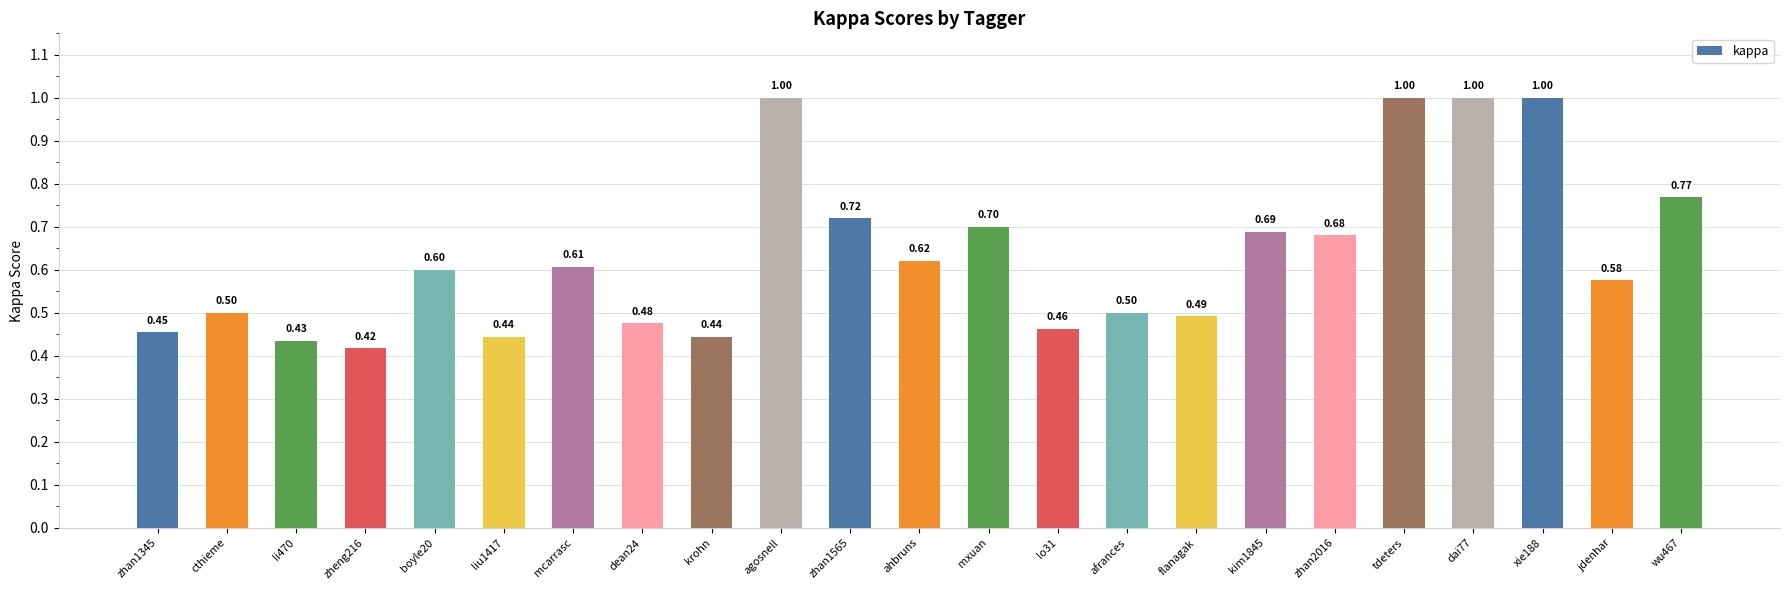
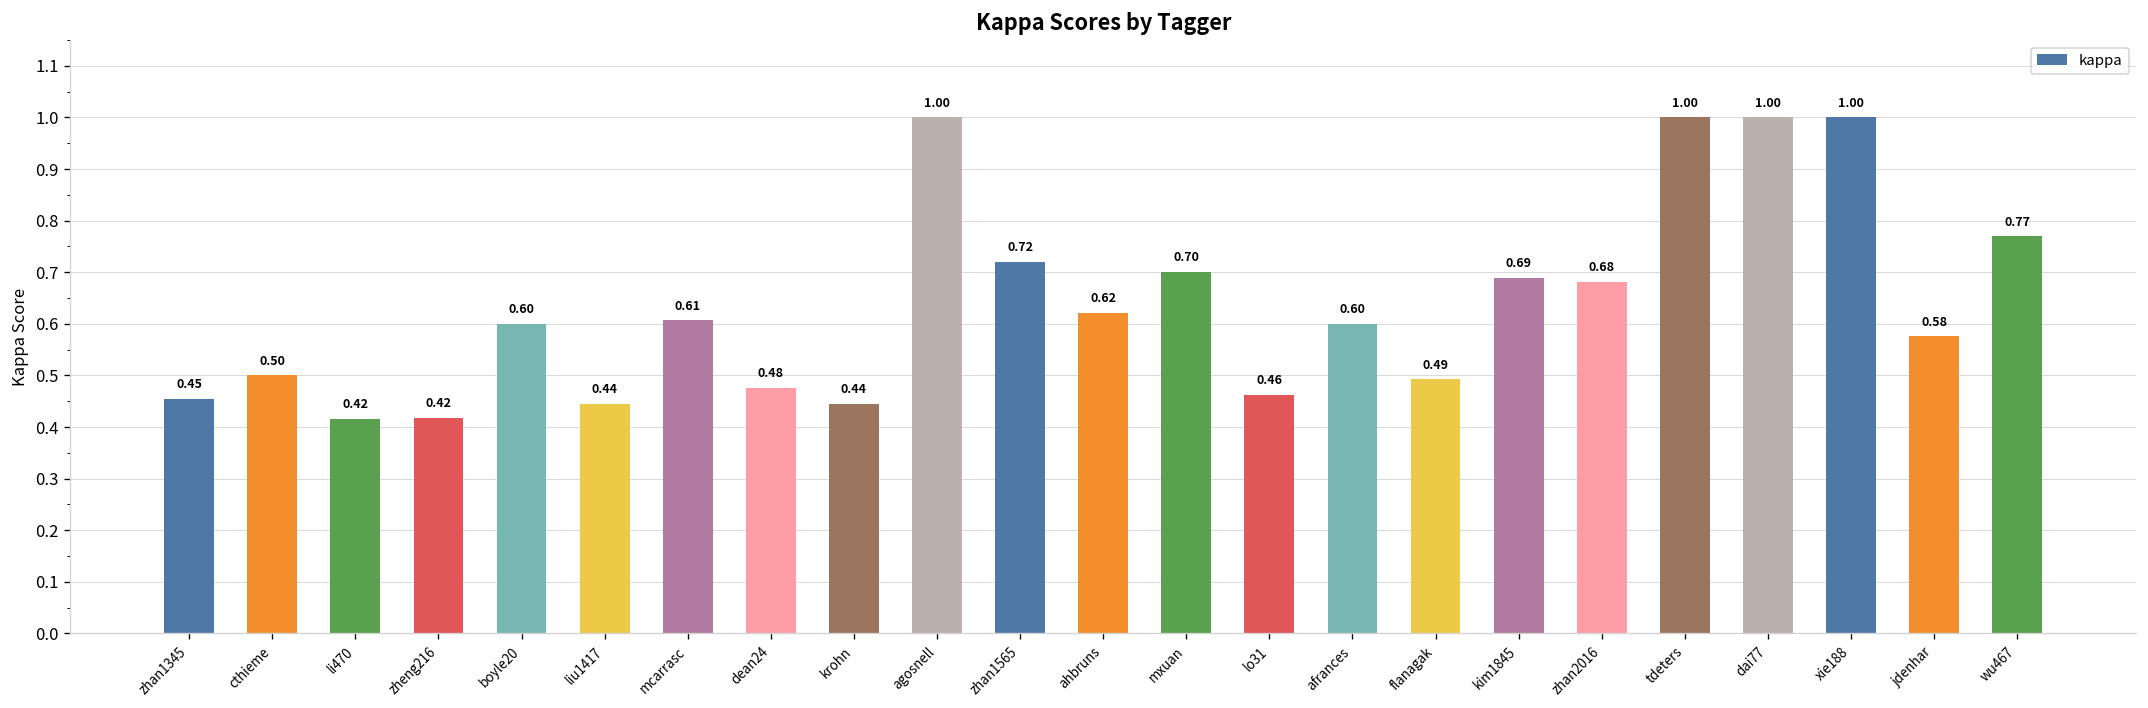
li470: 0.43 -> 0.42
afrances: 0.50 -> 0.60
